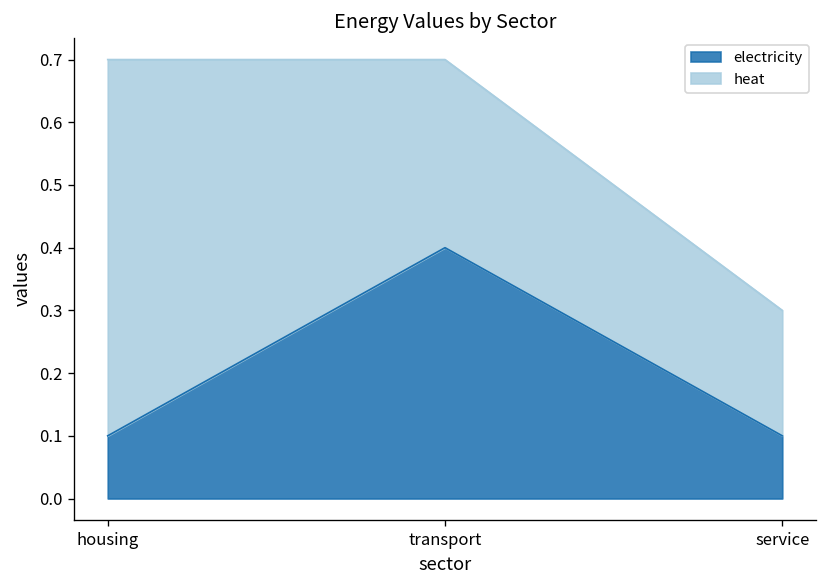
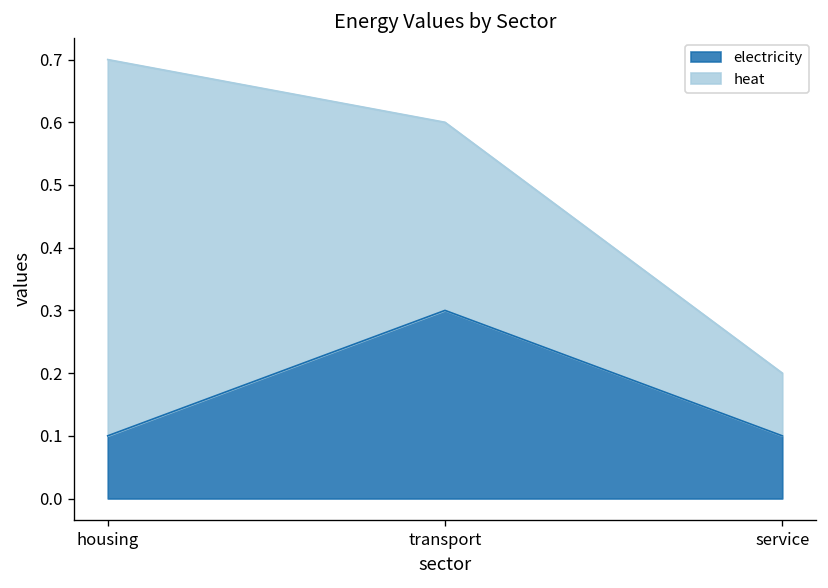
electricity, transport: 0.4 -> 0.3
heat, service: 0.2 -> 0.1
